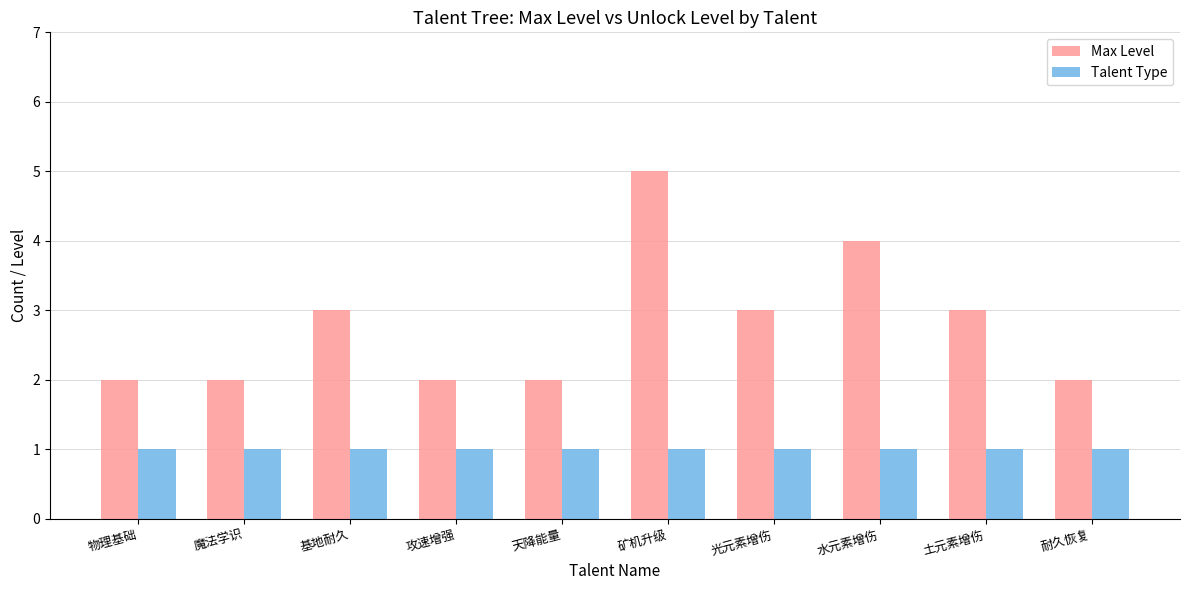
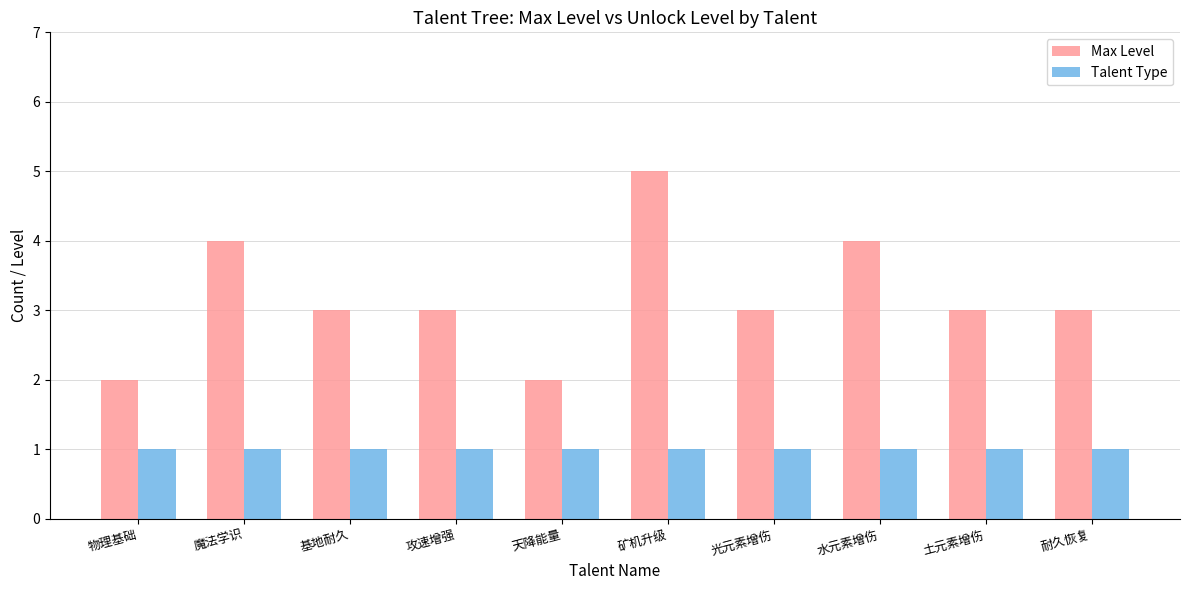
Max Level, 魔法学识: 2 -> 4
Max Level, 攻速增强: 2 -> 3
Max Level, 耐久恢复: 2 -> 3
